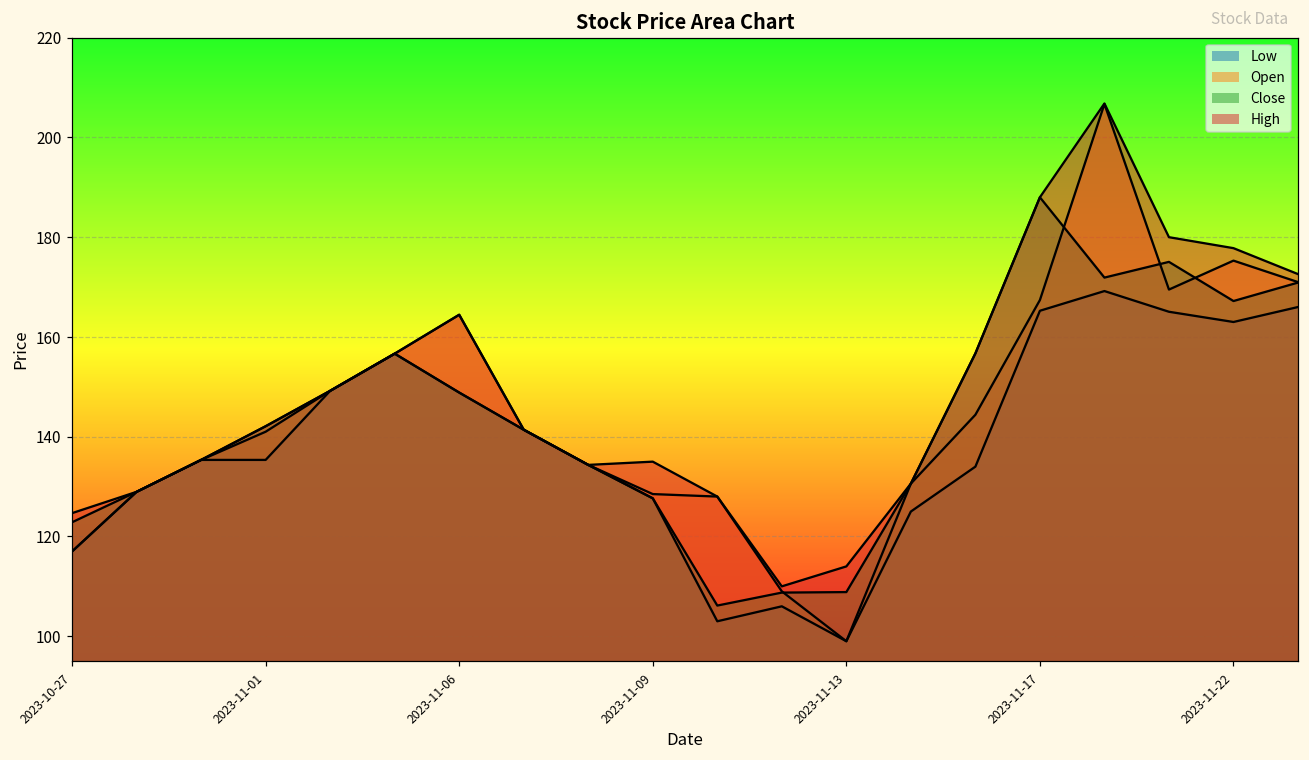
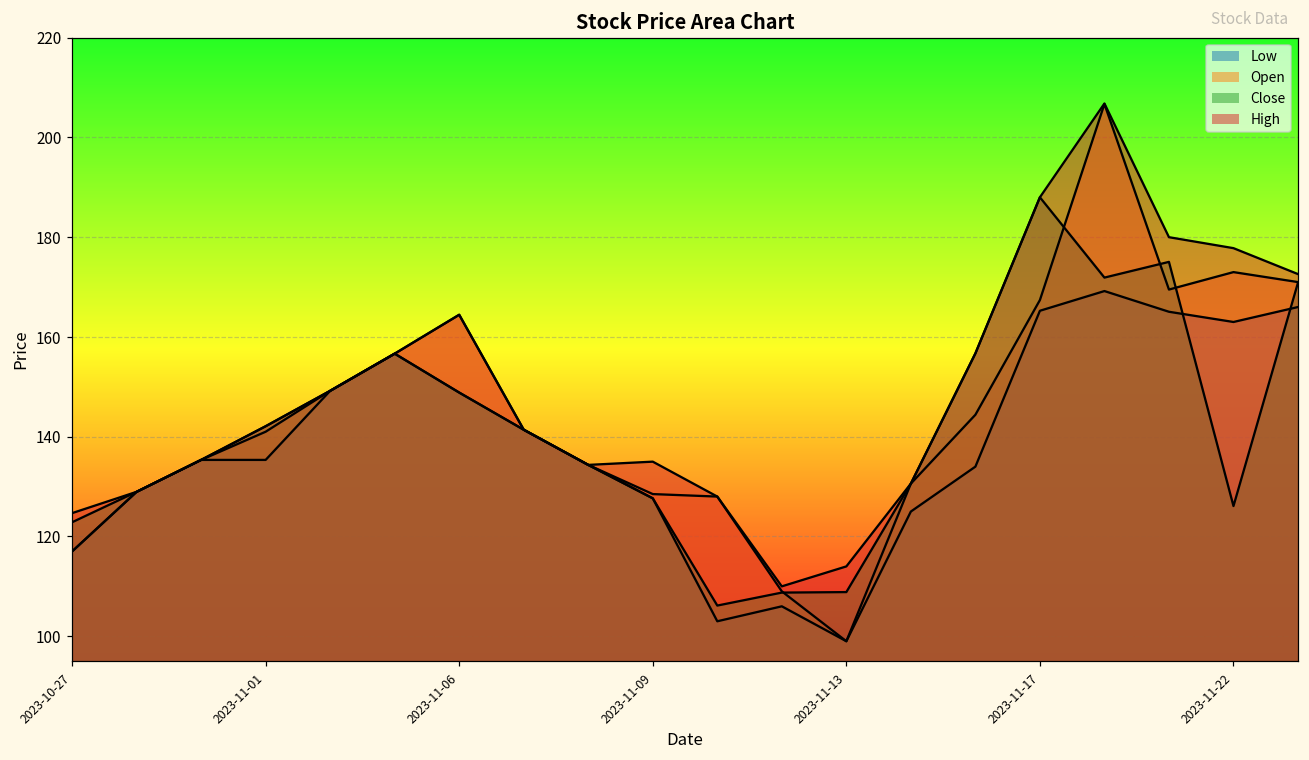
Open, 2023-11-22: 175 -> 173
Close, 2023-11-22: 167 -> 126
